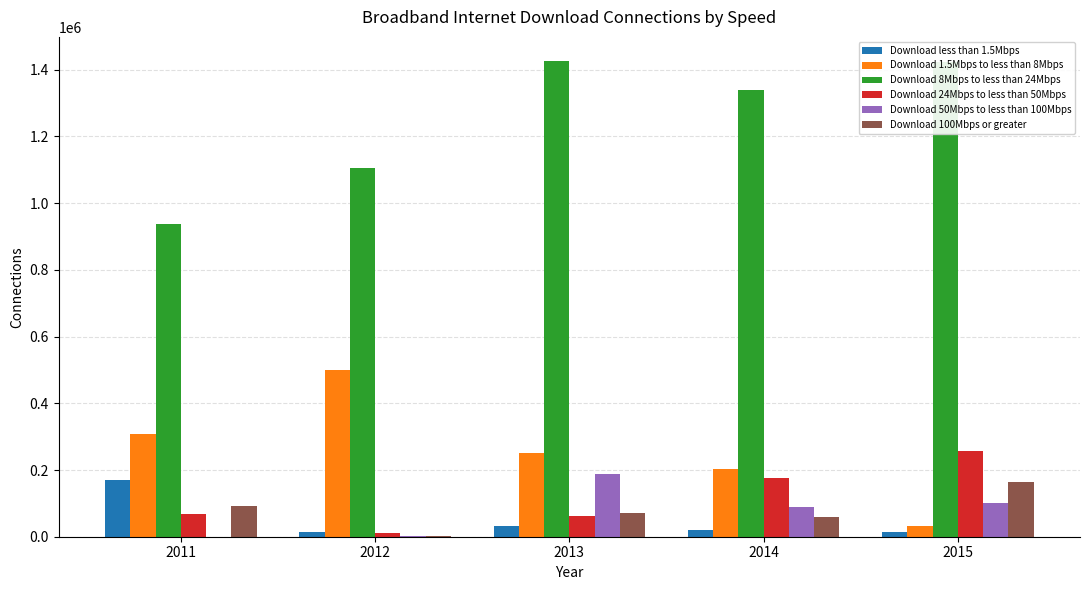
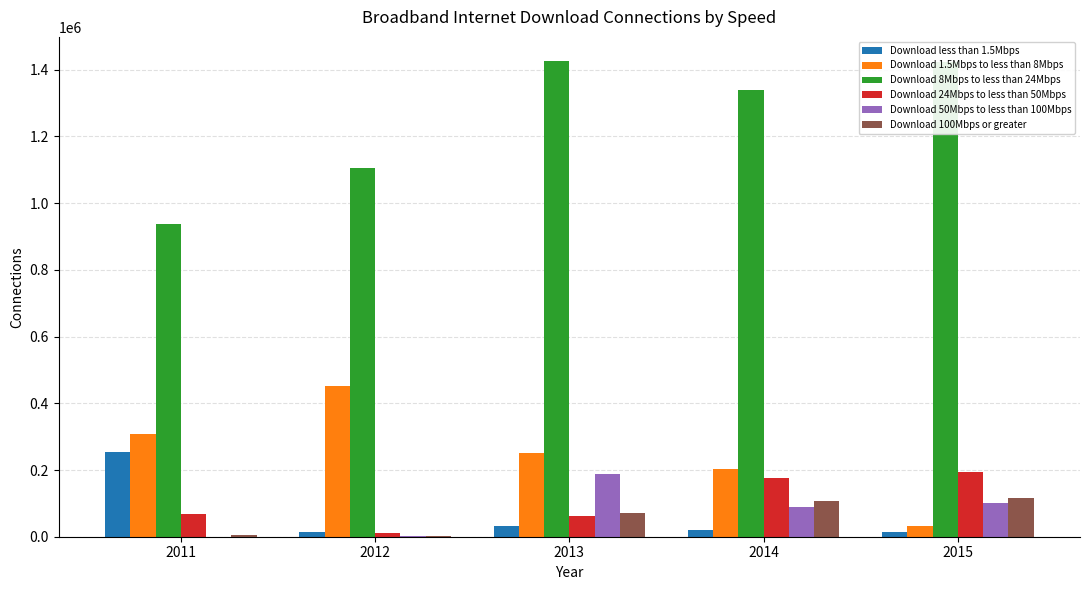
Download less than 1.5Mbps, 2011: 170000 -> 250000
Download 100Mbps or greater, 2011: 90000 -> 0
Download 1.5Mbps to less than 8Mbps, 2012: 500000 -> 450000
Download 100Mbps or greater, 2014: 60000 -> 110000
Download 24Mbps to less than 50Mbps, 2015: 260000 -> 190000
Download 100Mbps or greater, 2015: 160000 -> 120000
